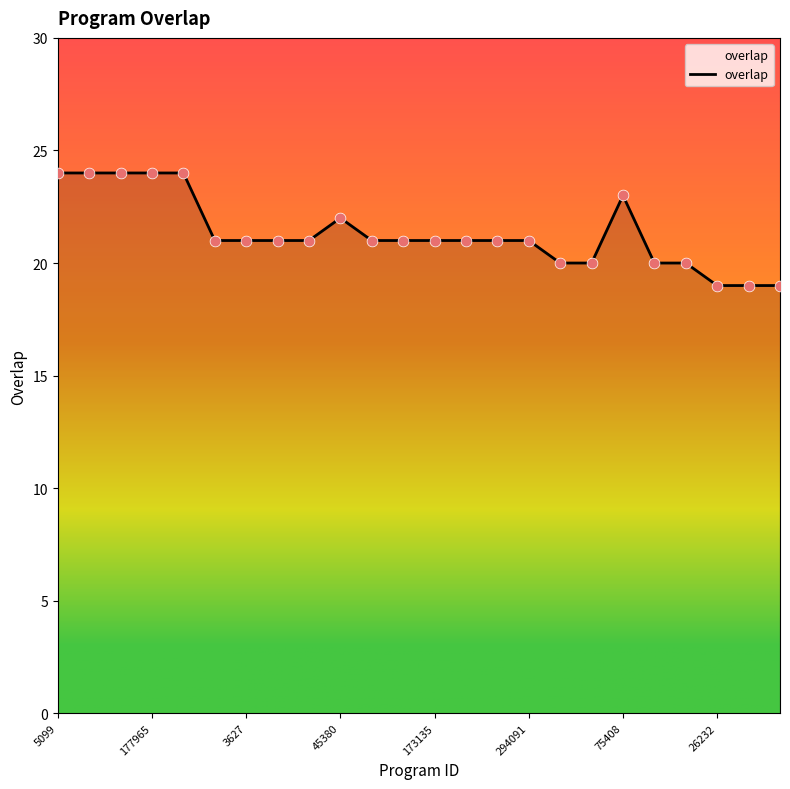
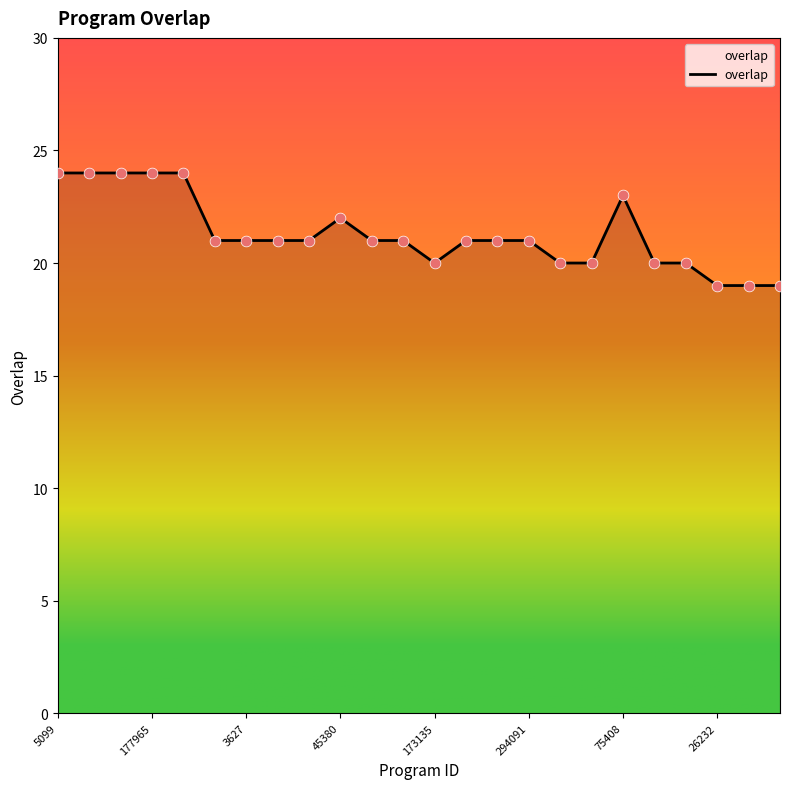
173135: 21 -> 20
